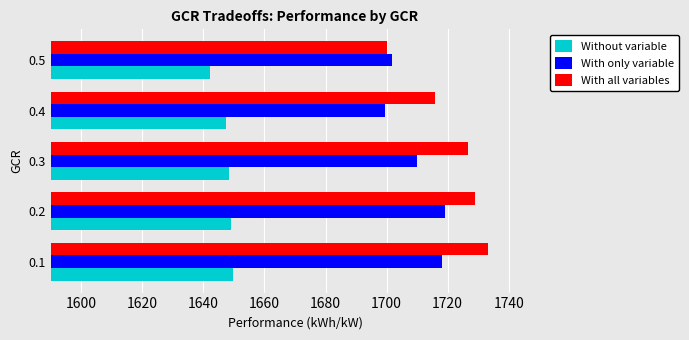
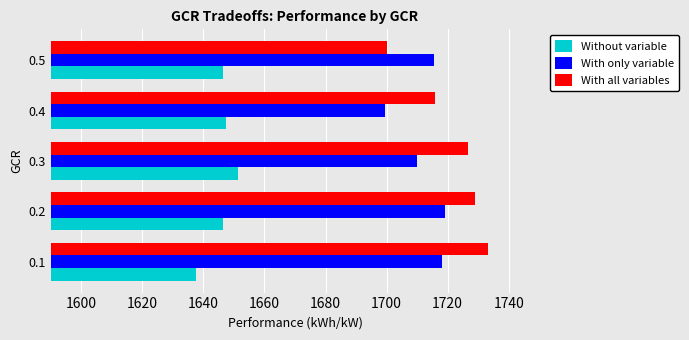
With only variable, 0.5: 1702 -> 1716
Without variable, 0.5: 1642 -> 1646
Without variable, 0.3: 1648 -> 1651
Without variable, 0.2: 1649 -> 1646
Without variable, 0.1: 1650 -> 1638
